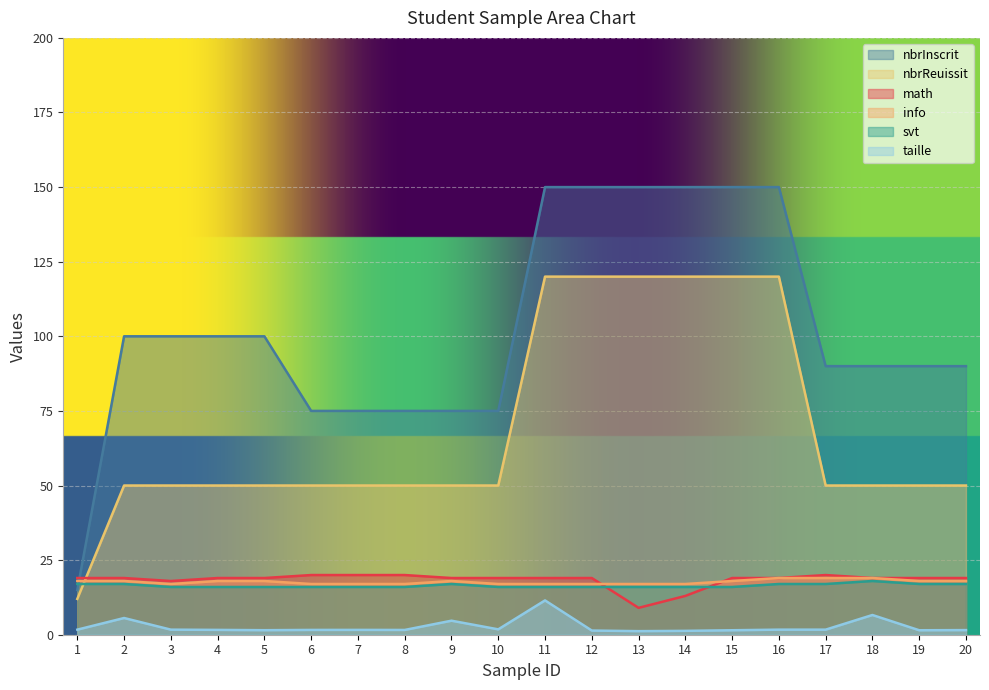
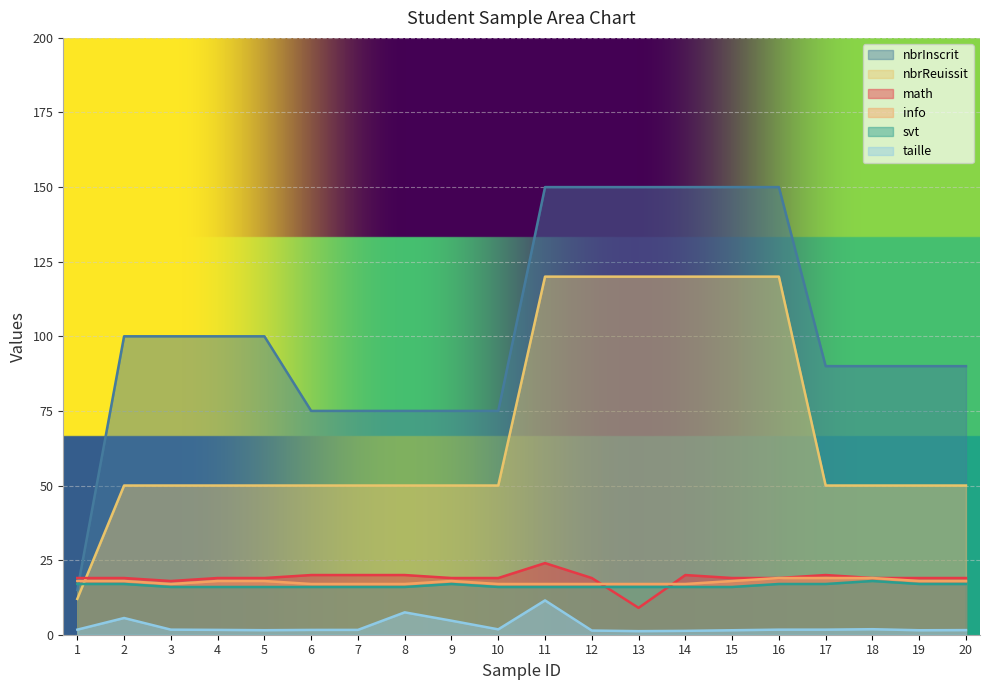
taille, 8: 2 -> 8
math, 11: 19 -> 24
math, 14: 13 -> 20
taille, 18: 7 -> 2
